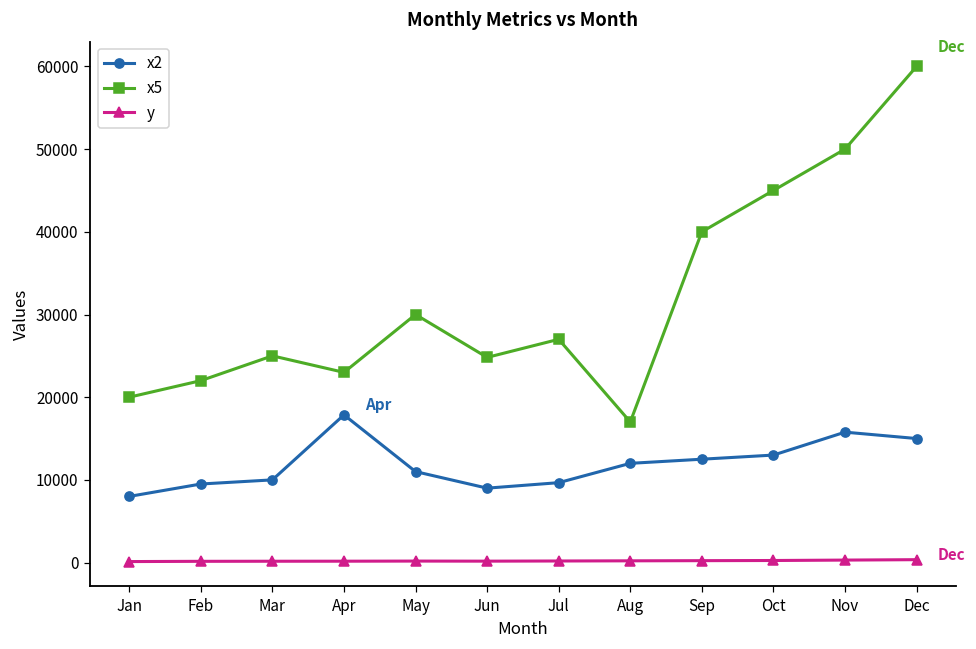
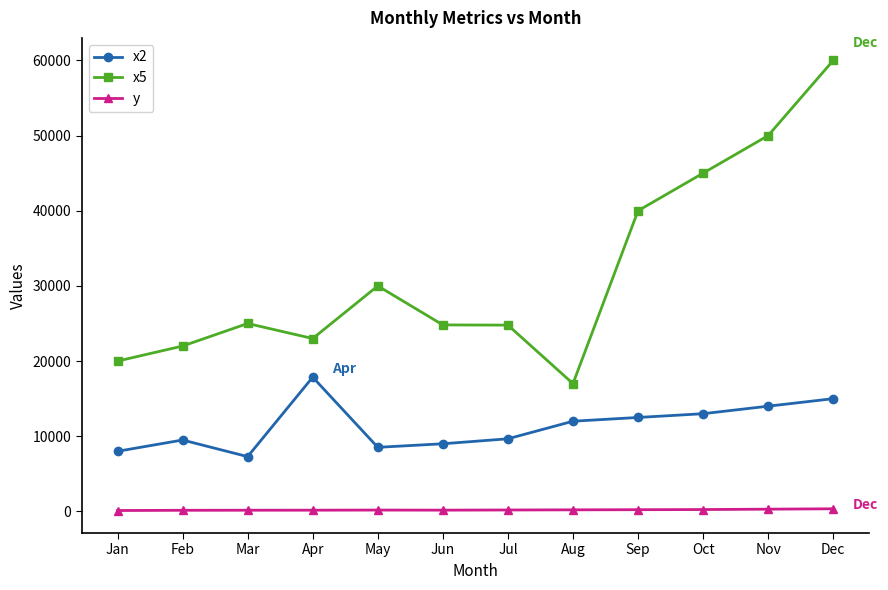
x2, Mar: 10000 -> 7000
x2, May: 11000 -> 9000
x5, Jul: 27000 -> 25000
x2, Nov: 16000 -> 14000
